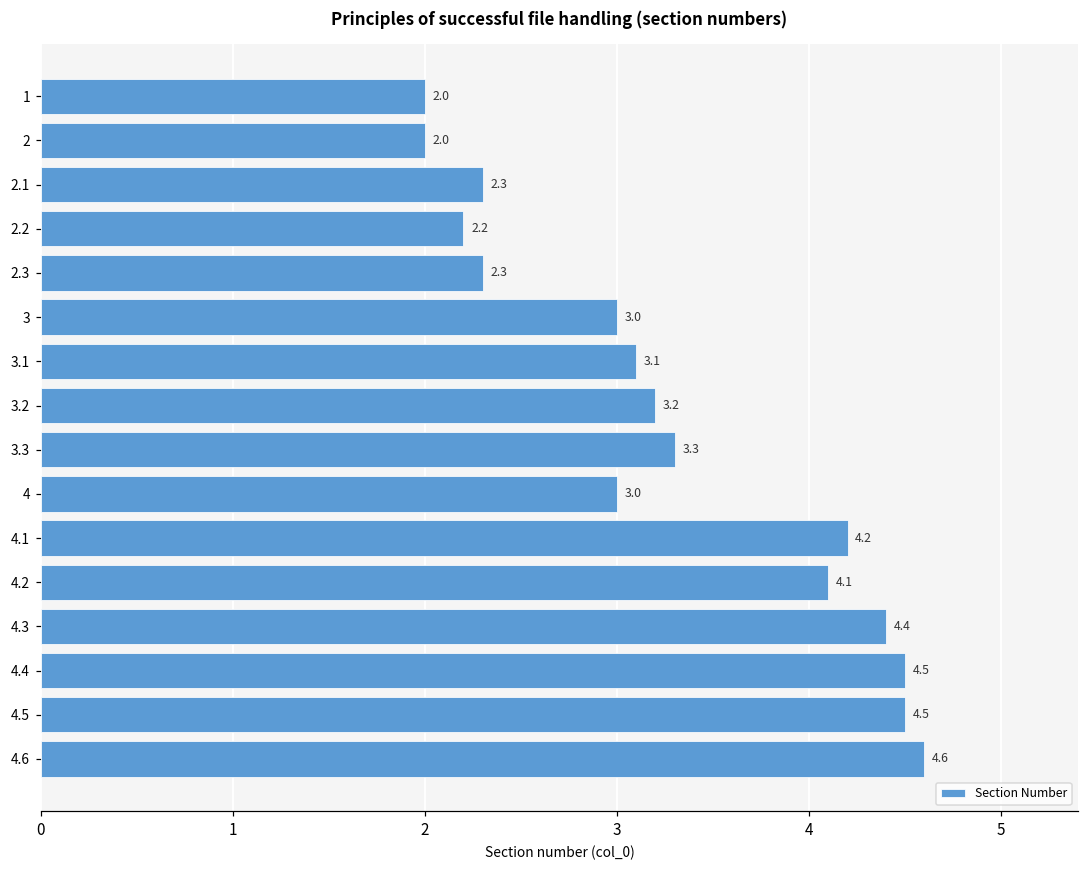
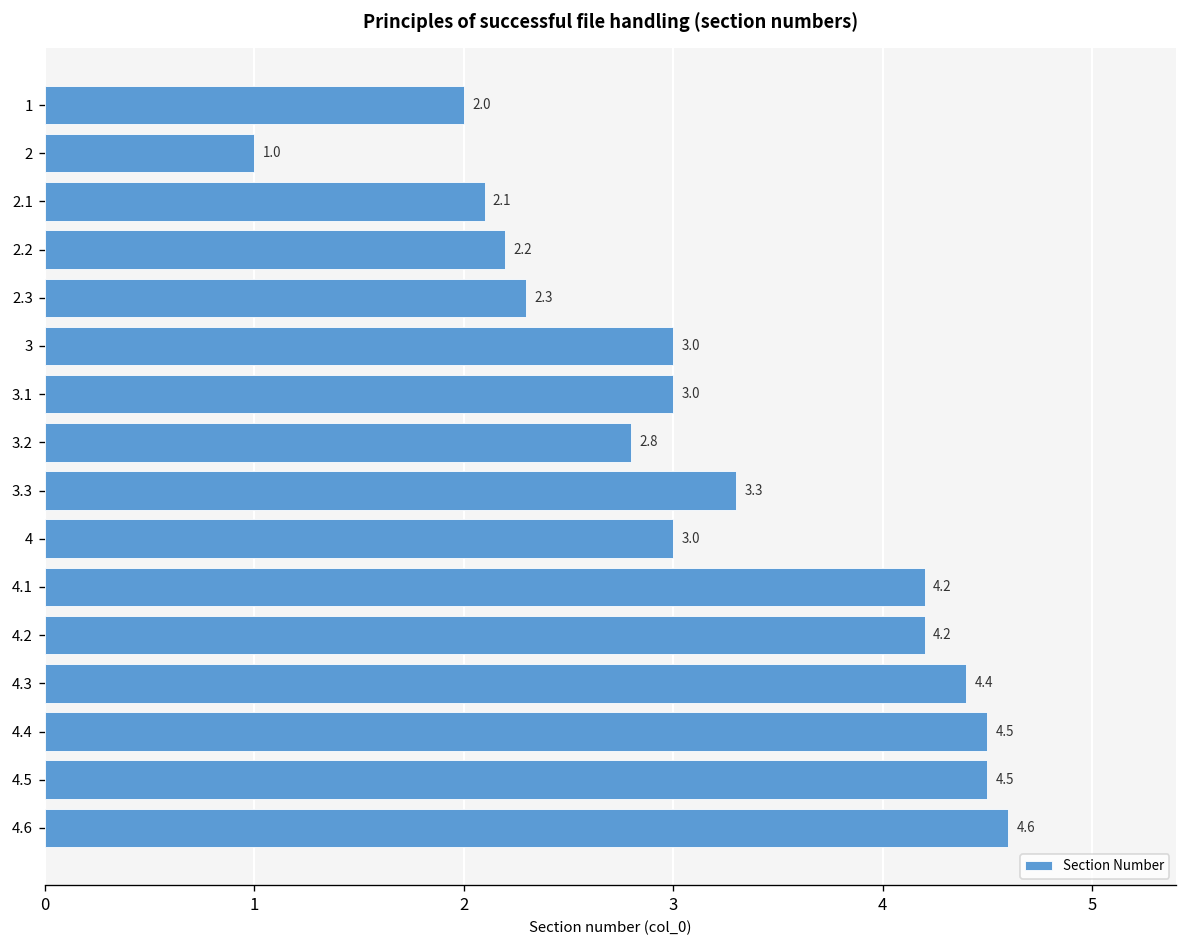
2: 2.0 -> 1.0
2.1: 2.3 -> 2.1
3.1: 3.1 -> 3.0
3.2: 3.2 -> 2.8
4.2: 4.1 -> 4.2
